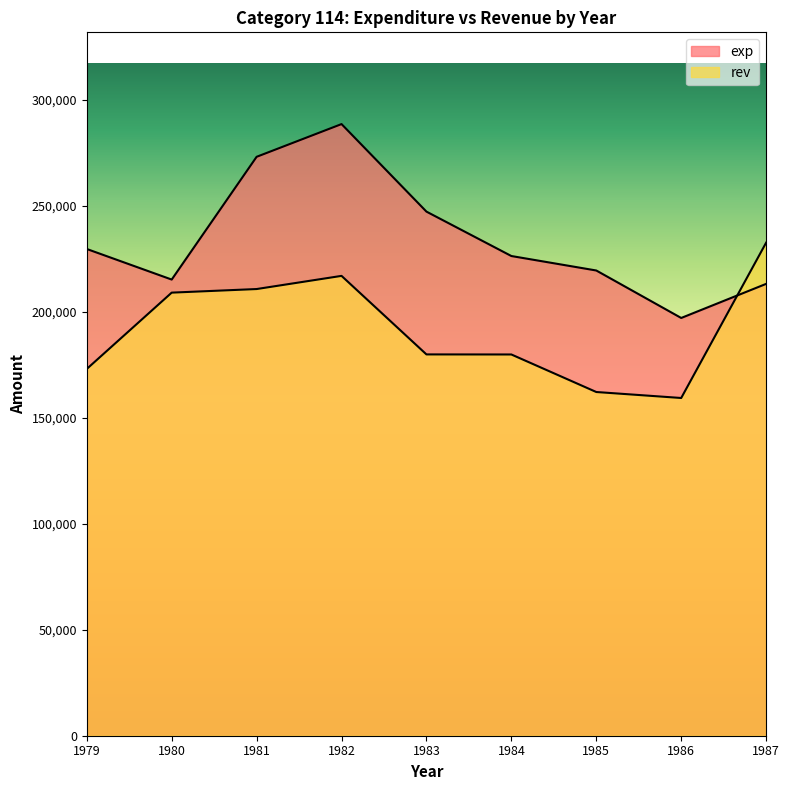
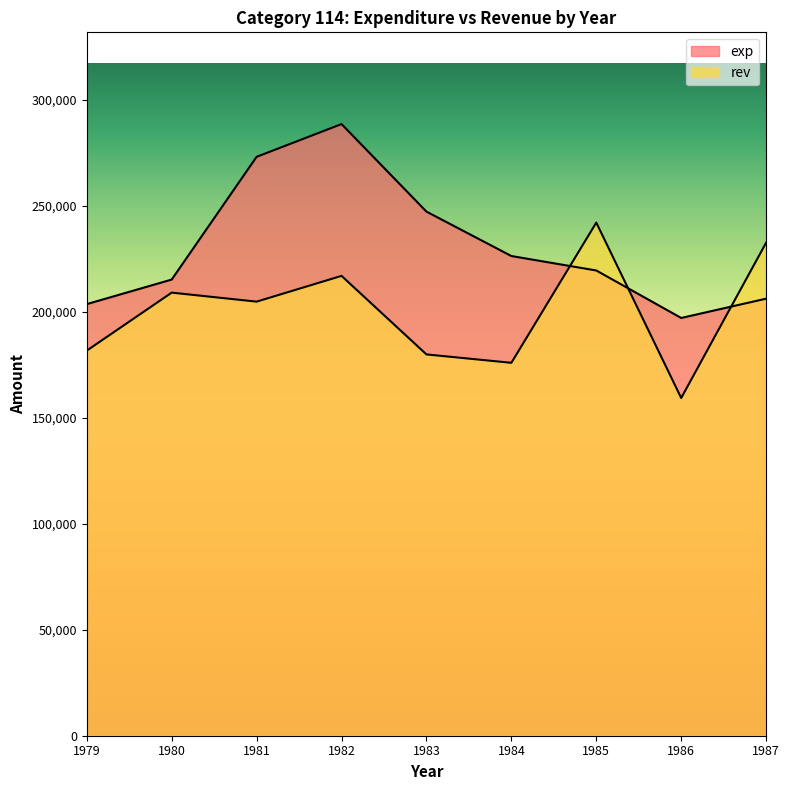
exp, 1979: 230,000 -> 204,000
rev, 1979: 173,000 -> 182,000
rev, 1981: 211,000 -> 205,000
rev, 1984: 180,000 -> 176,000
rev, 1985: 162,000 -> 242,000
exp, 1987: 213,000 -> 206,000
